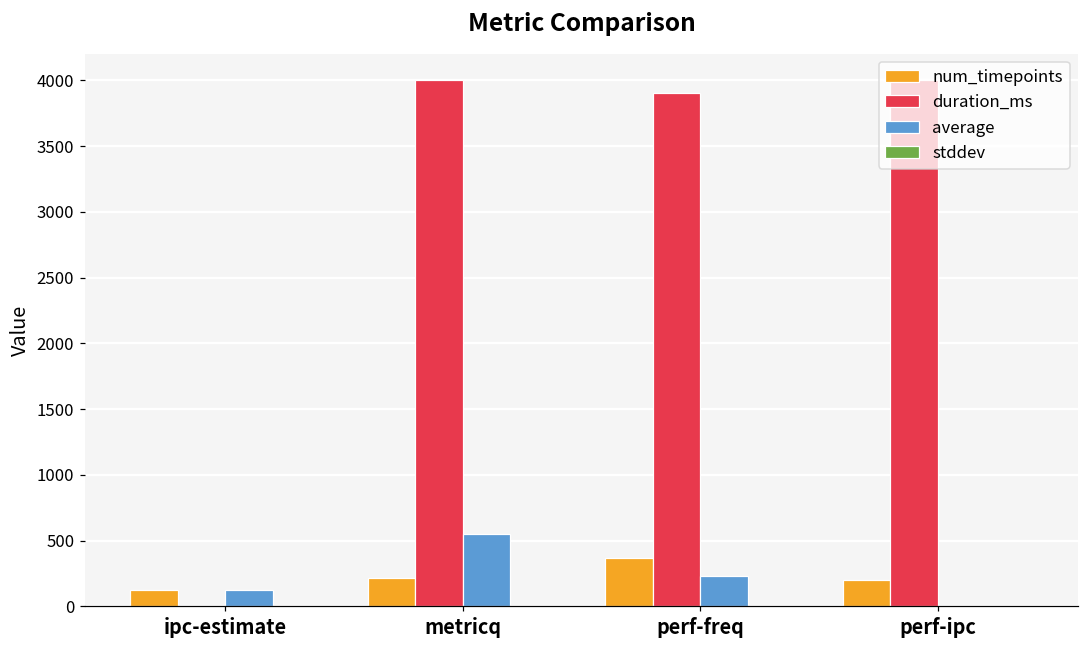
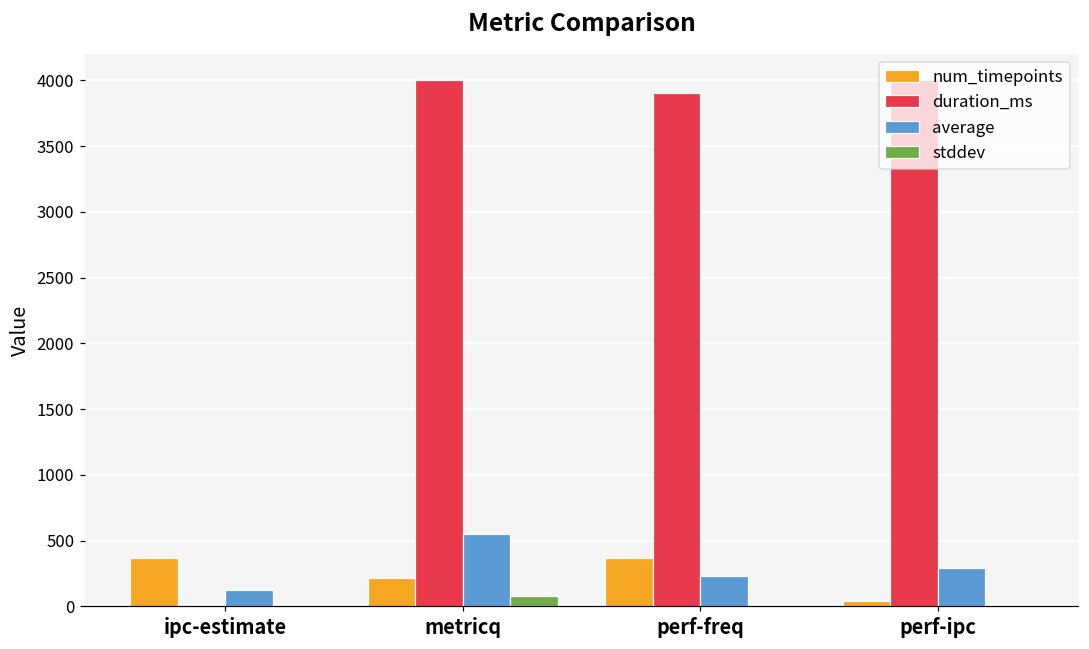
num_timepoints, ipc-estimate: 130 -> 370
stddev, metricq: 0 -> 80
num_timepoints, perf-ipc: 200 -> 40
average, perf-ipc: 0 -> 290
